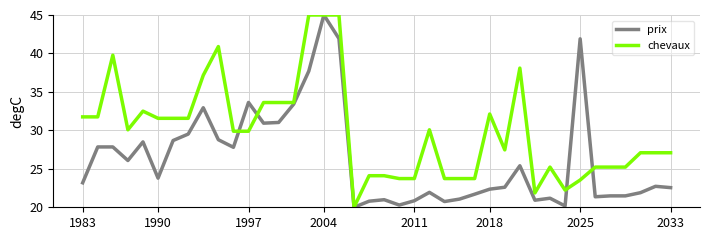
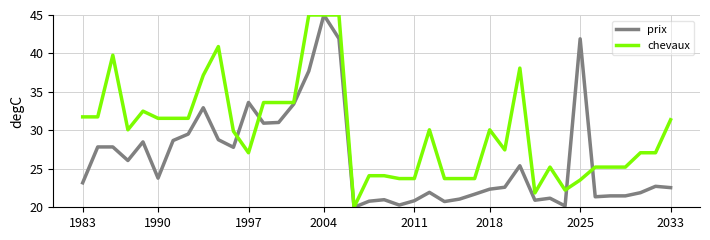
chevaux, 1997: 30 -> 27
chevaux, 2018: 32 -> 30
chevaux, 2033: 27 -> 31
